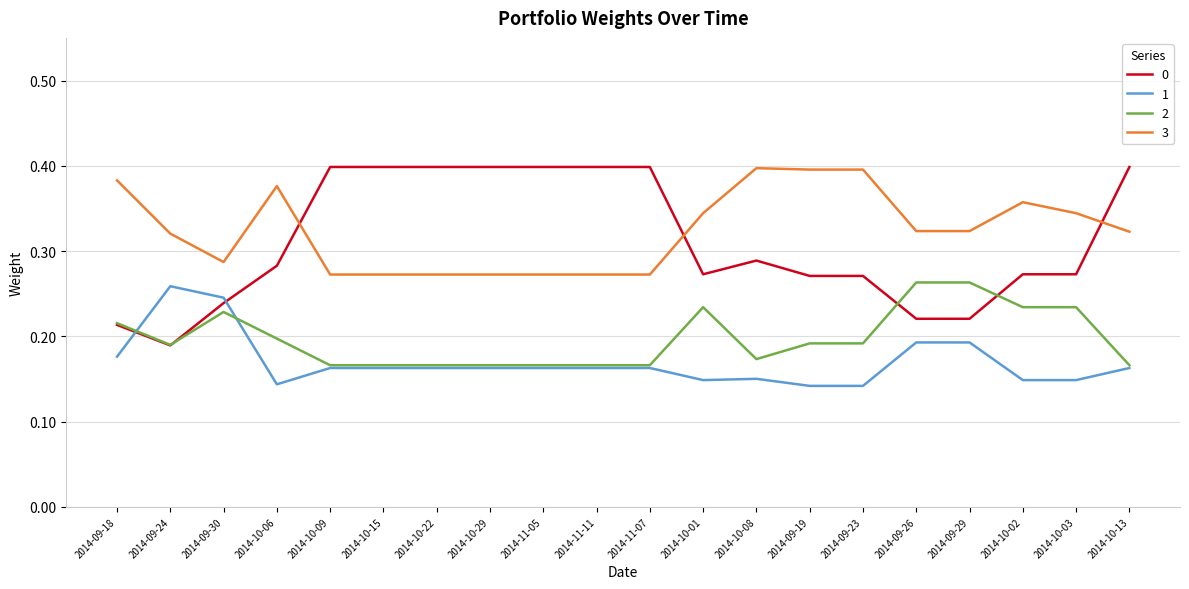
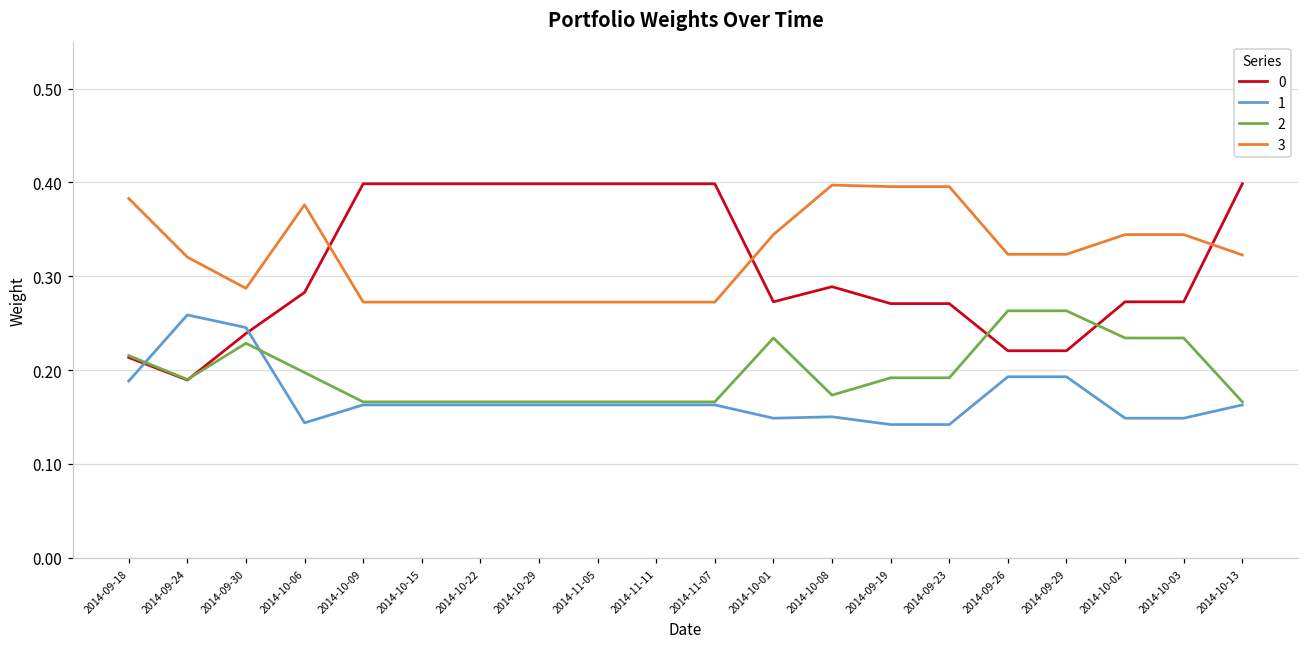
1, 2014-09-18: 0.18 -> 0.19
3, 2014-10-02: 0.36 -> 0.34
